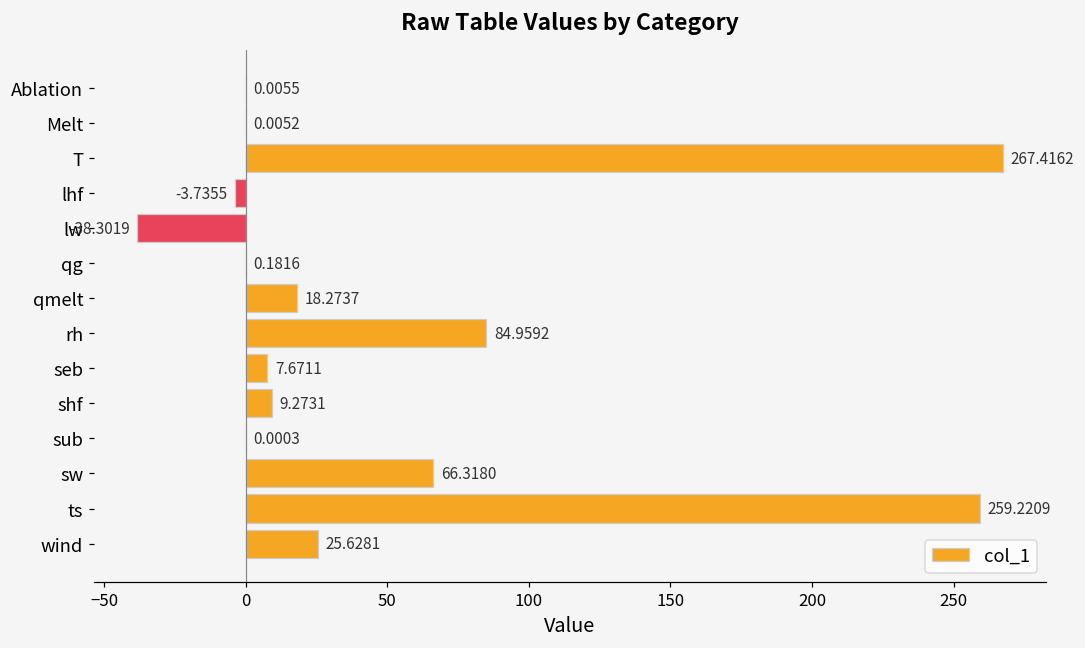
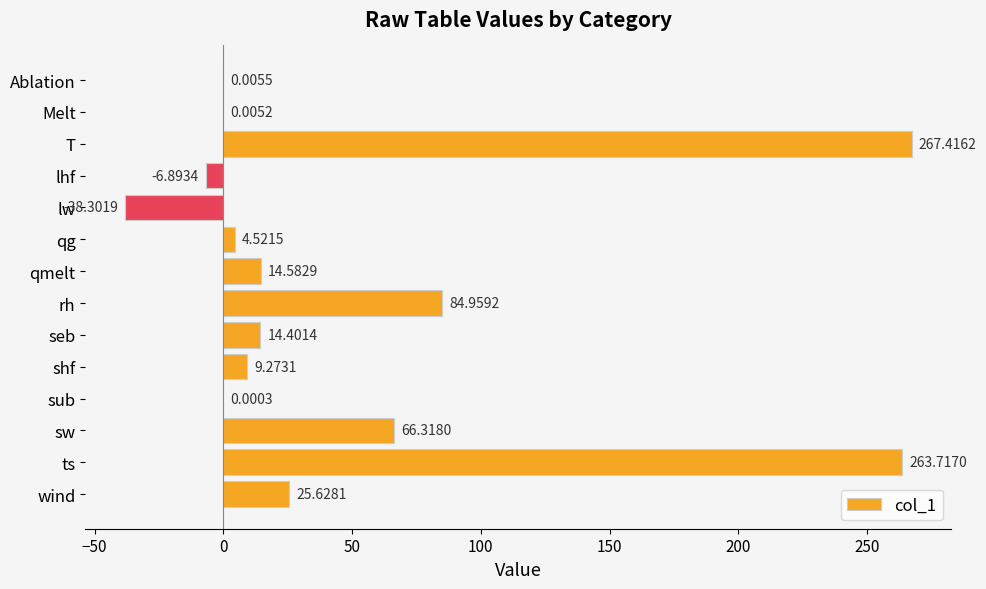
lhf: -3.7355 -> -6.8934
qg: 0.1816 -> 4.5215
qmelt: 18.2737 -> 14.5829
seb: 7.6711 -> 14.4014
ts: 259.2209 -> 263.7170
